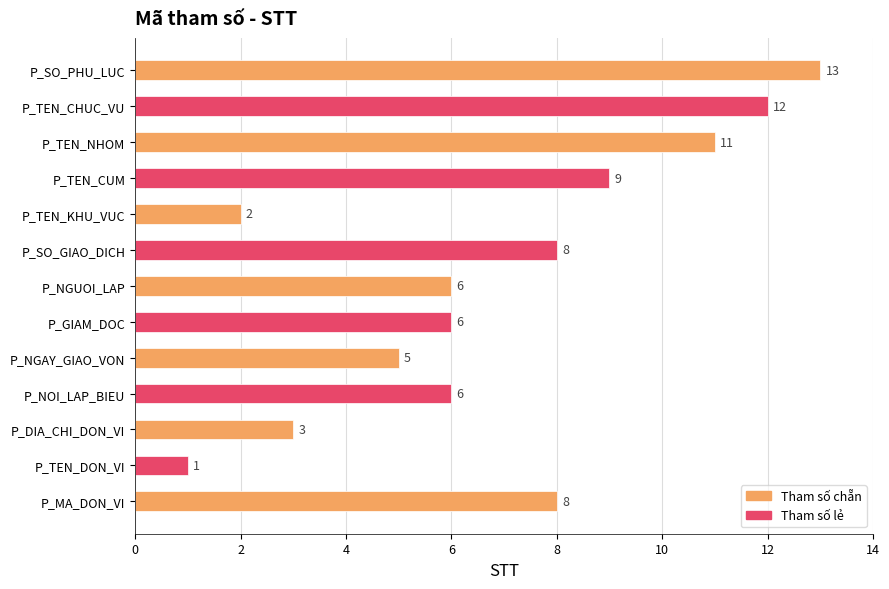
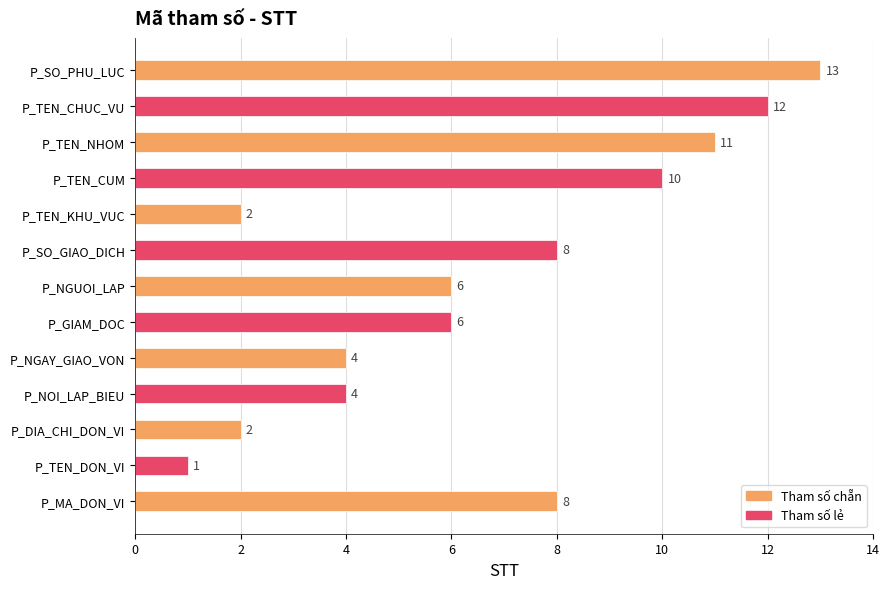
P_TEN_CUM: 9 -> 10
P_NGAY_GIAO_VON: 5 -> 4
P_NOI_LAP_BIEU: 6 -> 4
P_DIA_CHI_DON_VI: 3 -> 2
